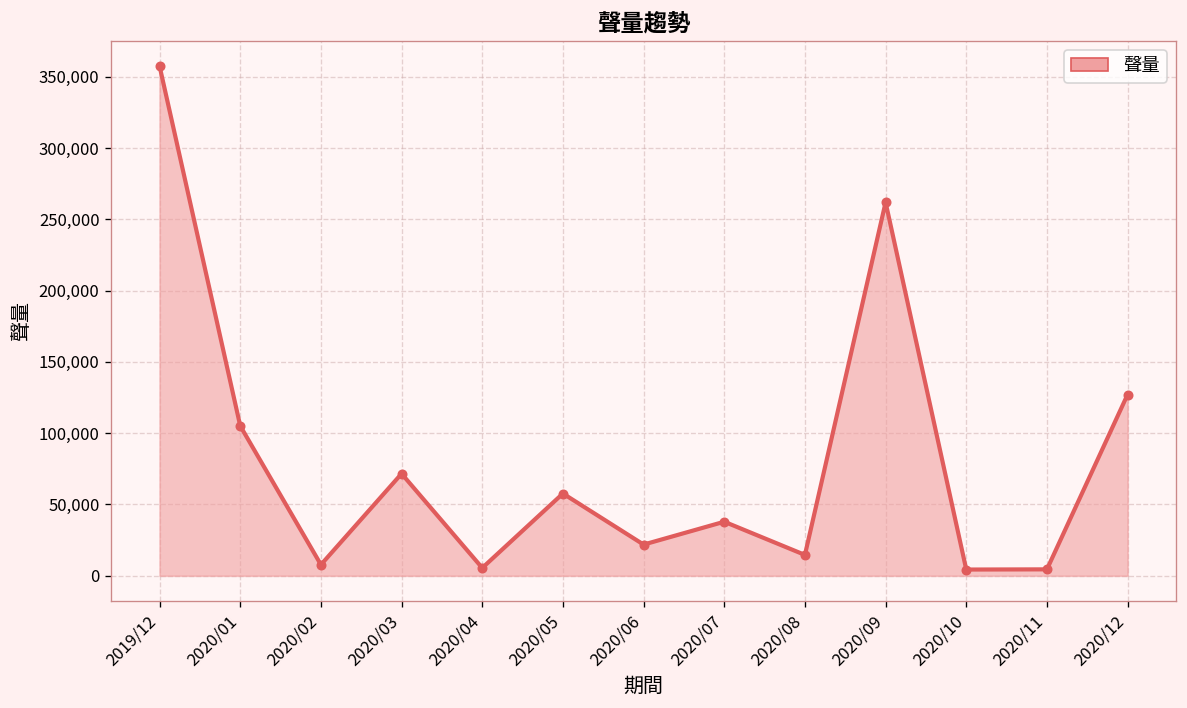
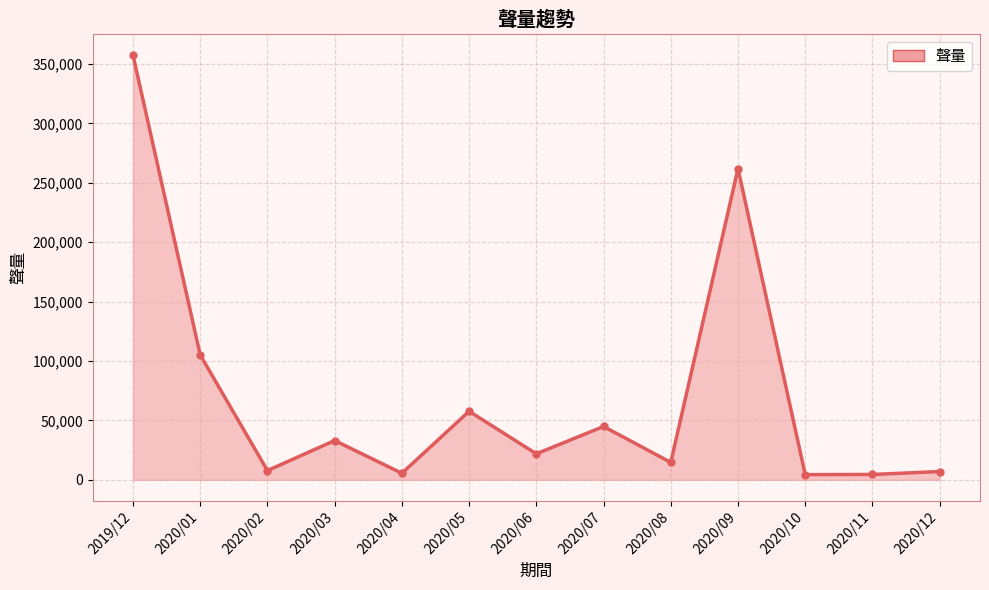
2020/03: 72,000 -> 33,000
2020/07: 38,000 -> 45,000
2020/12: 127,000 -> 7,000
